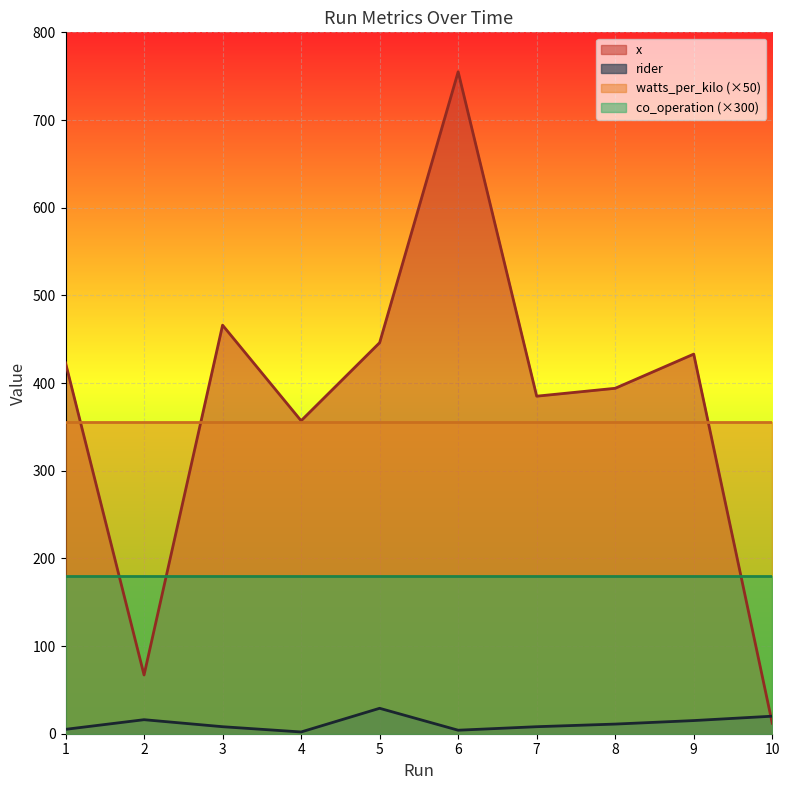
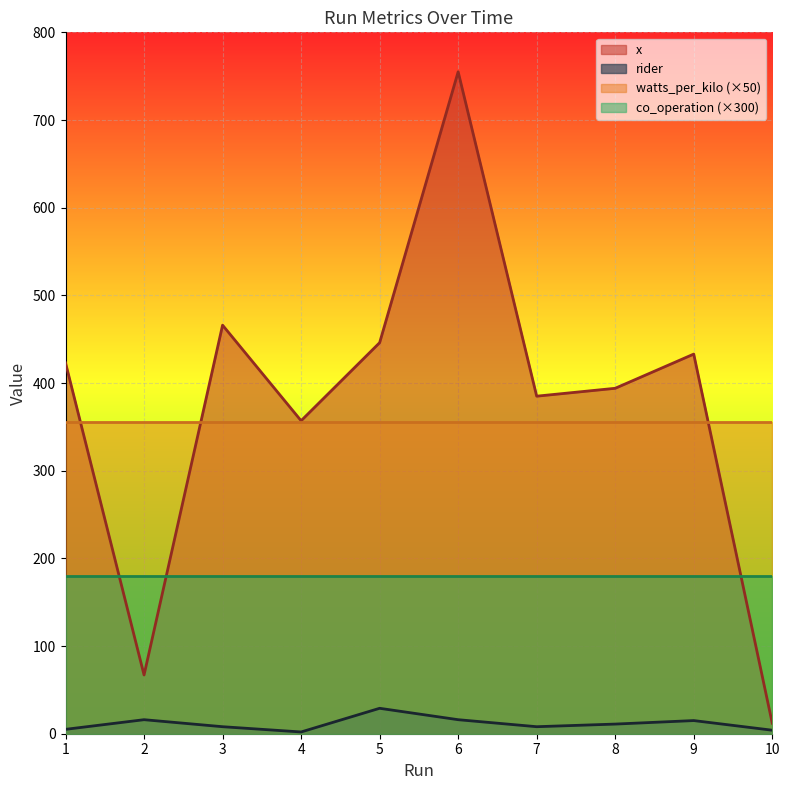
rider, 6: 0 -> 20
rider, 10: 20 -> 0
